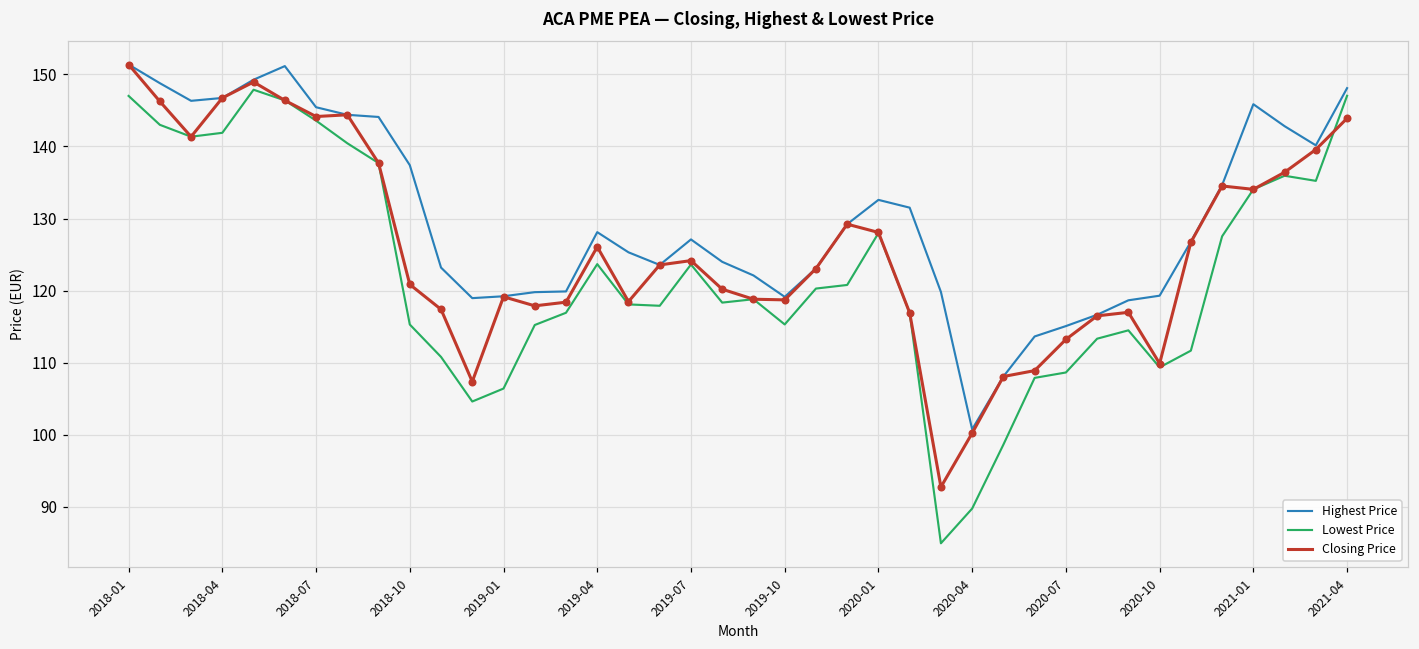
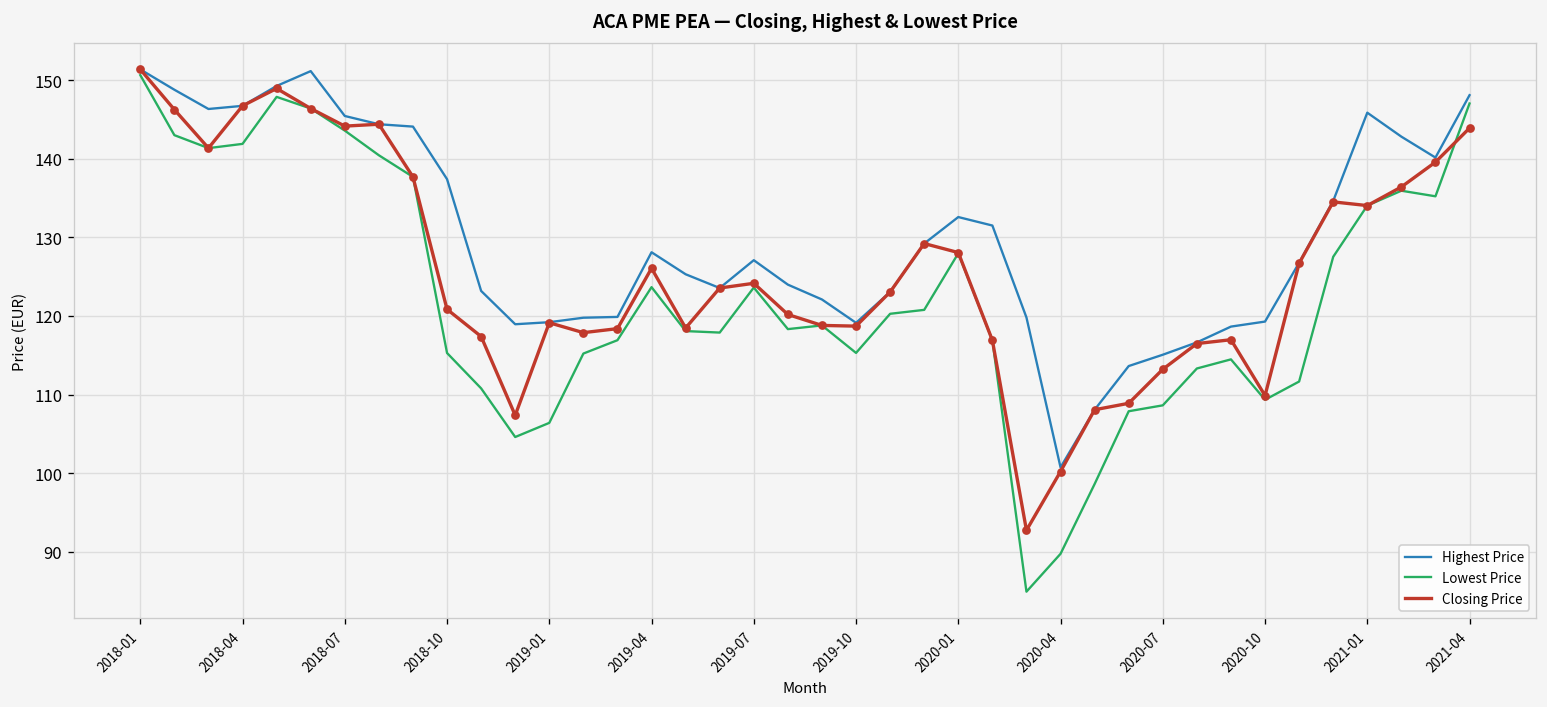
Lowest Price, 2018-01: 147 -> 151
